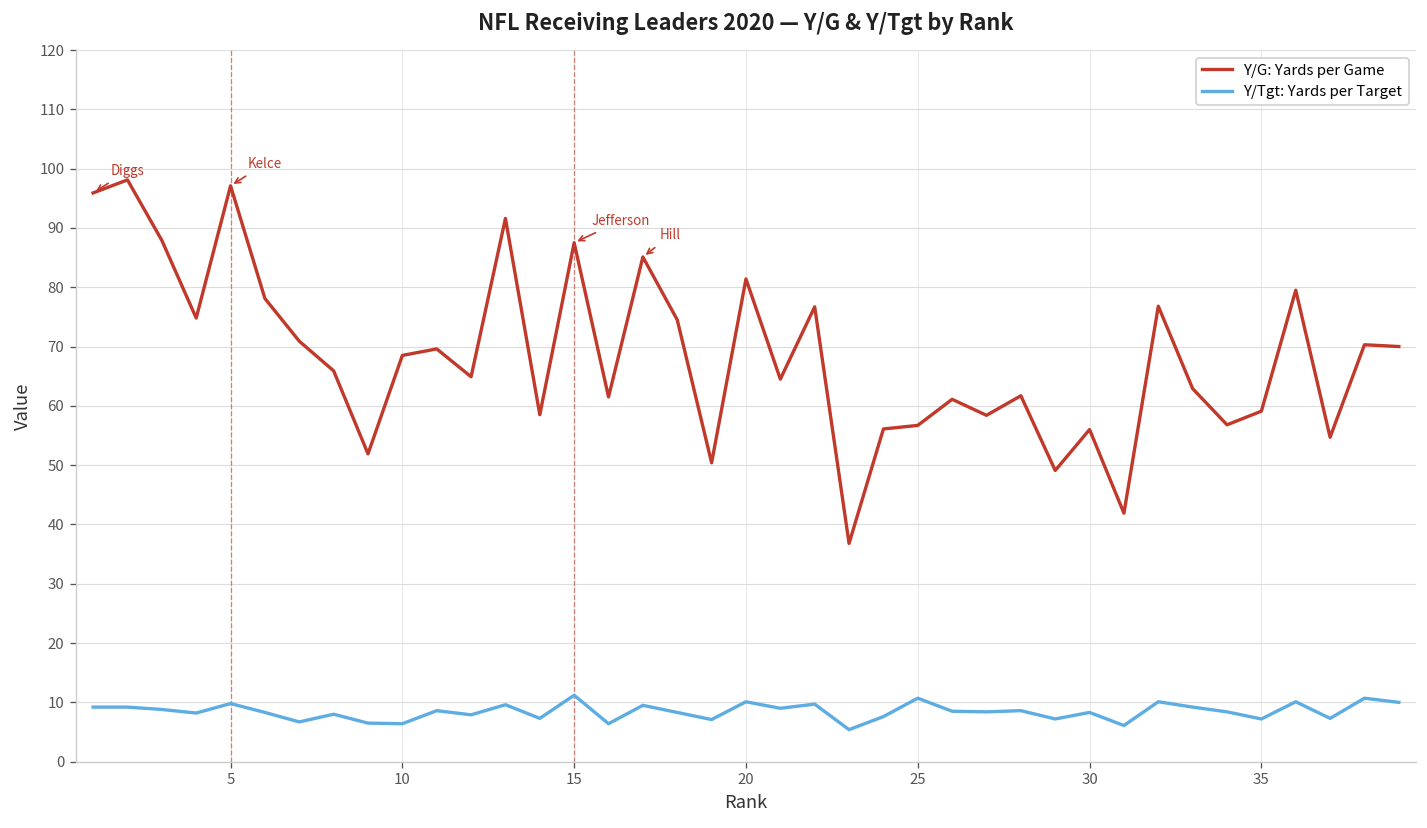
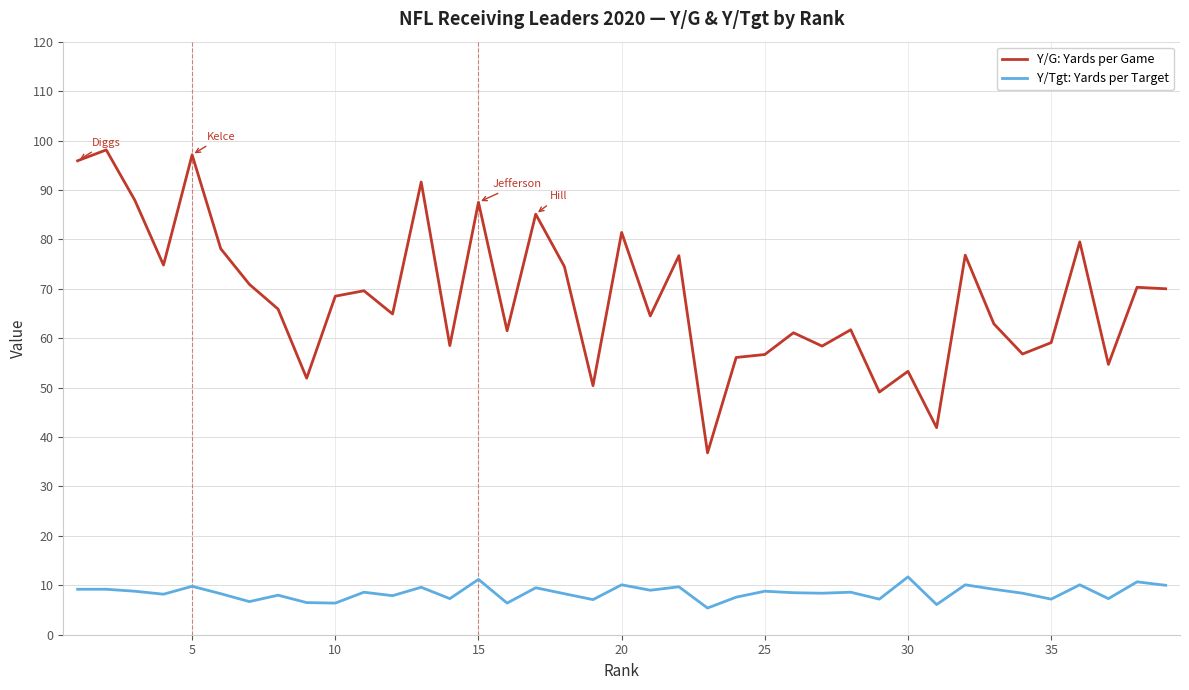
Y/Tgt: Yards per Target, 25: 11 -> 9
Y/G: Yards per Game, 30: 56 -> 53
Y/Tgt: Yards per Target, 30: 8 -> 12
